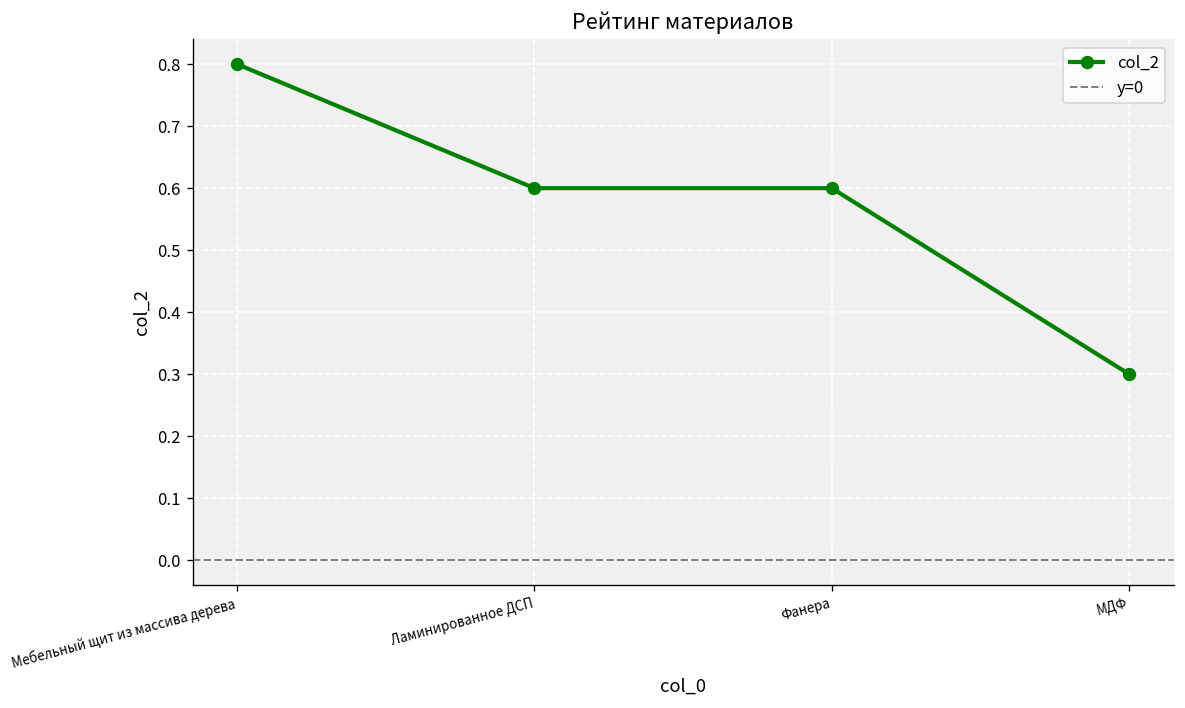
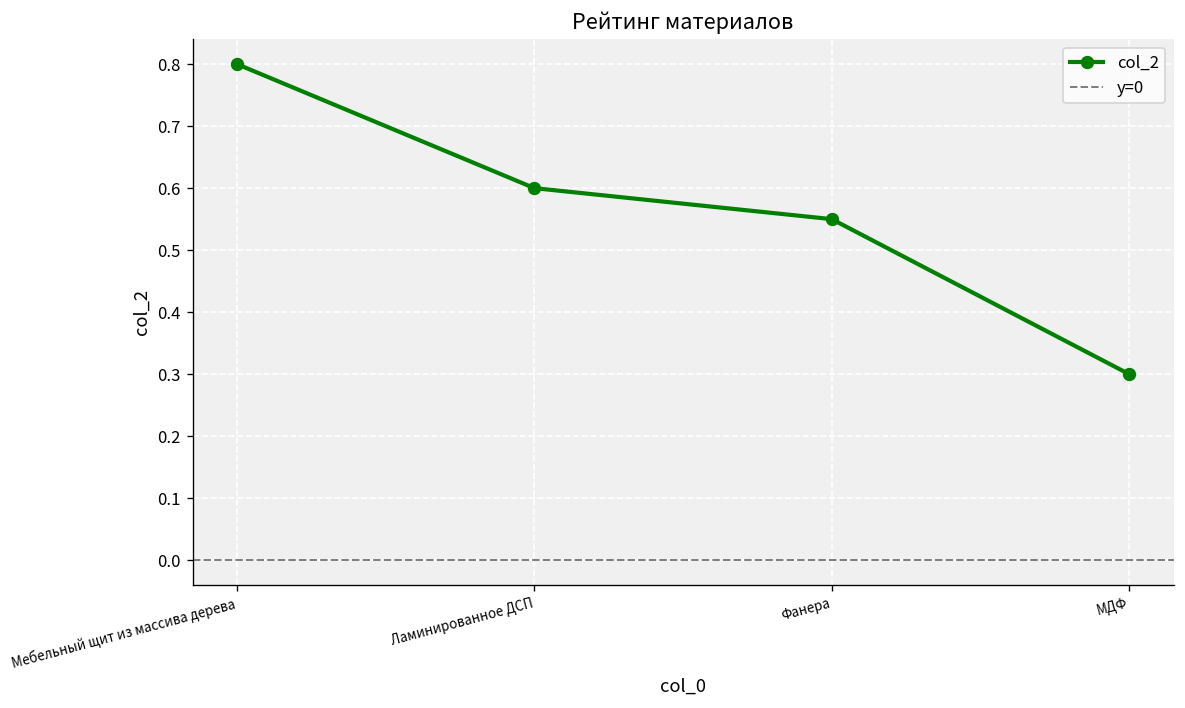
Фанера: 0.60 -> 0.55
